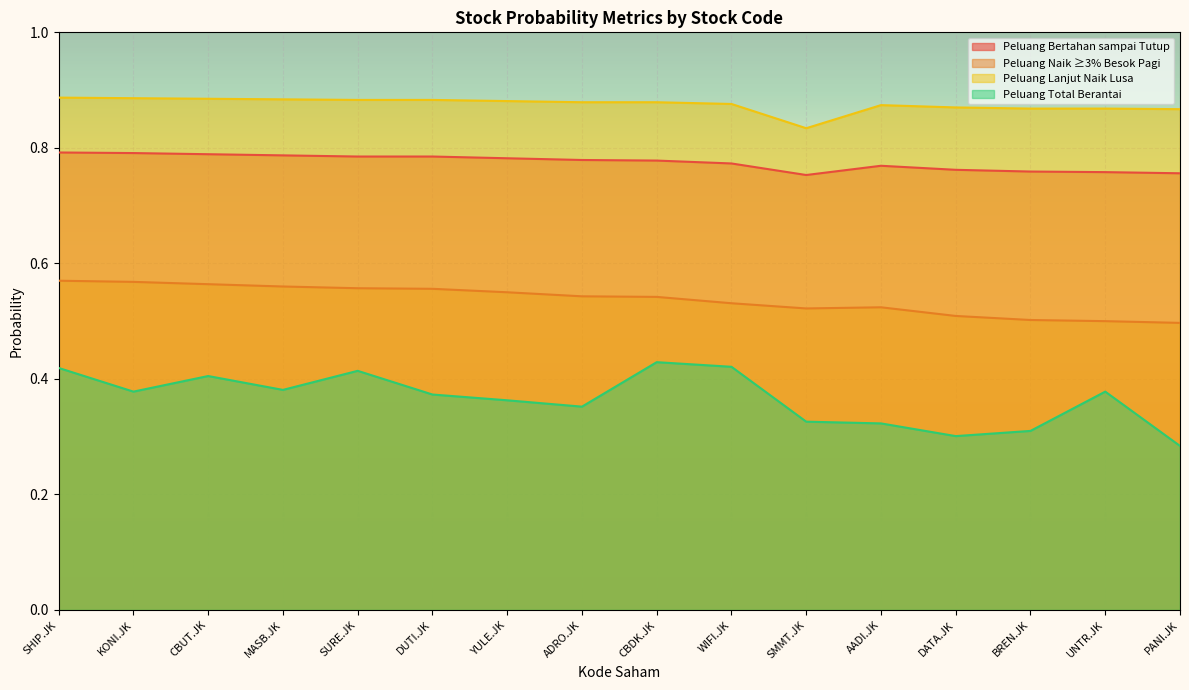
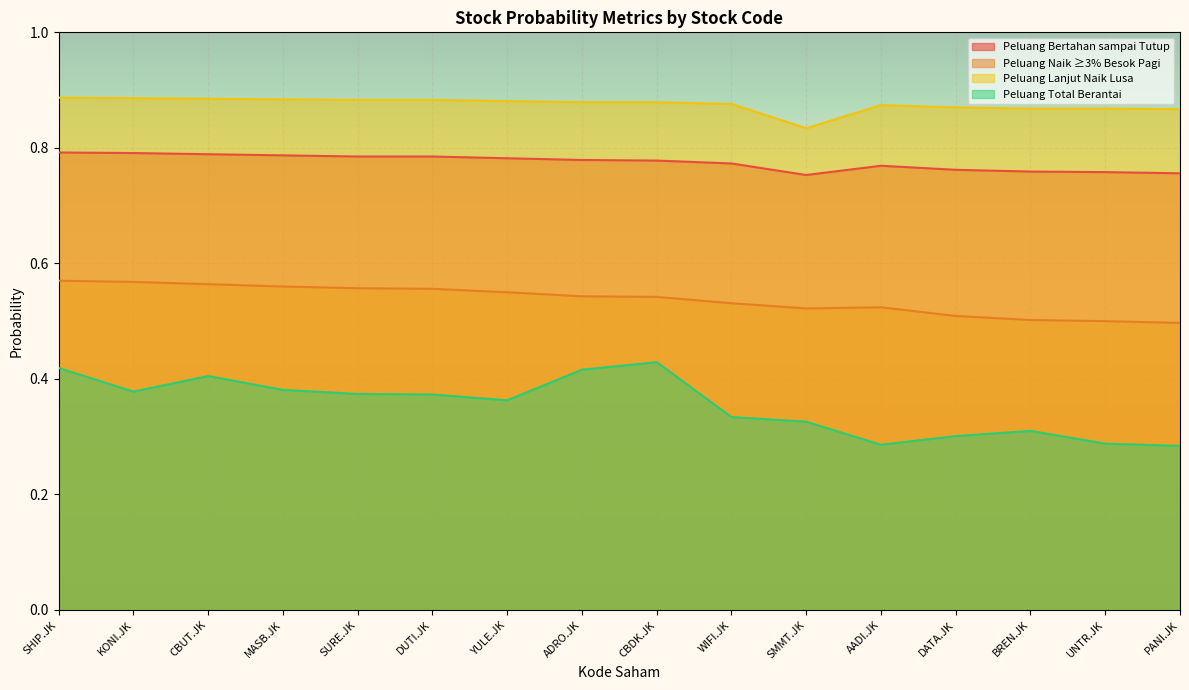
Peluang Total Berantai, SURE.JK: 0.41 -> 0.37
Peluang Total Berantai, ADRO.JK: 0.35 -> 0.42
Peluang Total Berantai, WIFI.JK: 0.42 -> 0.33
Peluang Total Berantai, AADI.JK: 0.32 -> 0.29
Peluang Total Berantai, UNTR.JK: 0.38 -> 0.29
